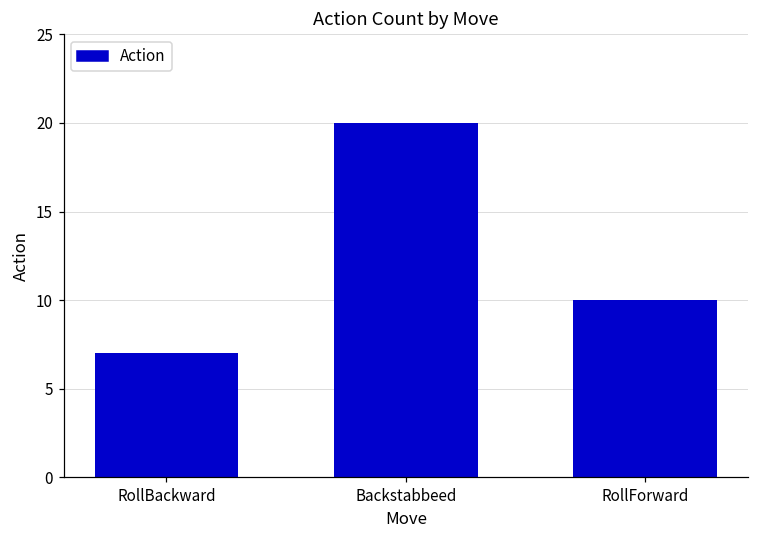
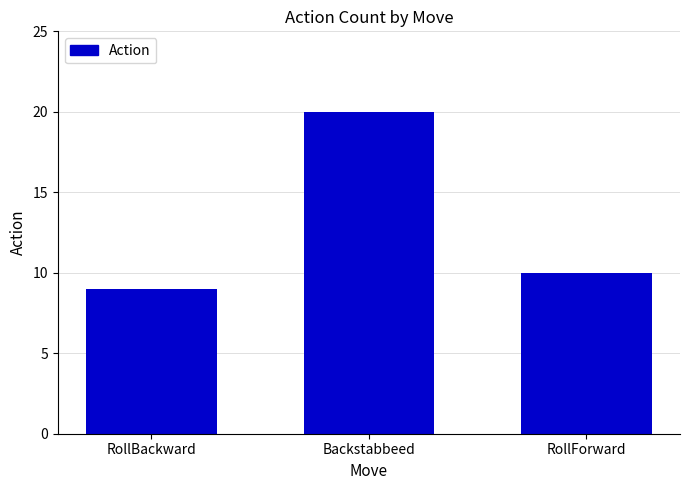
RollBackward: 7 -> 9
